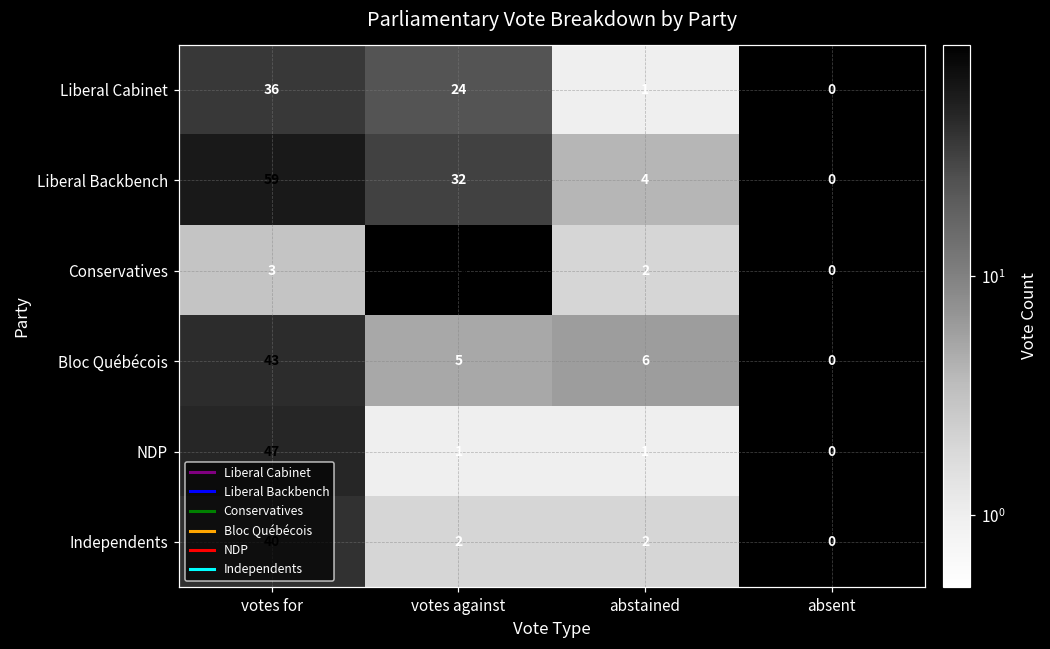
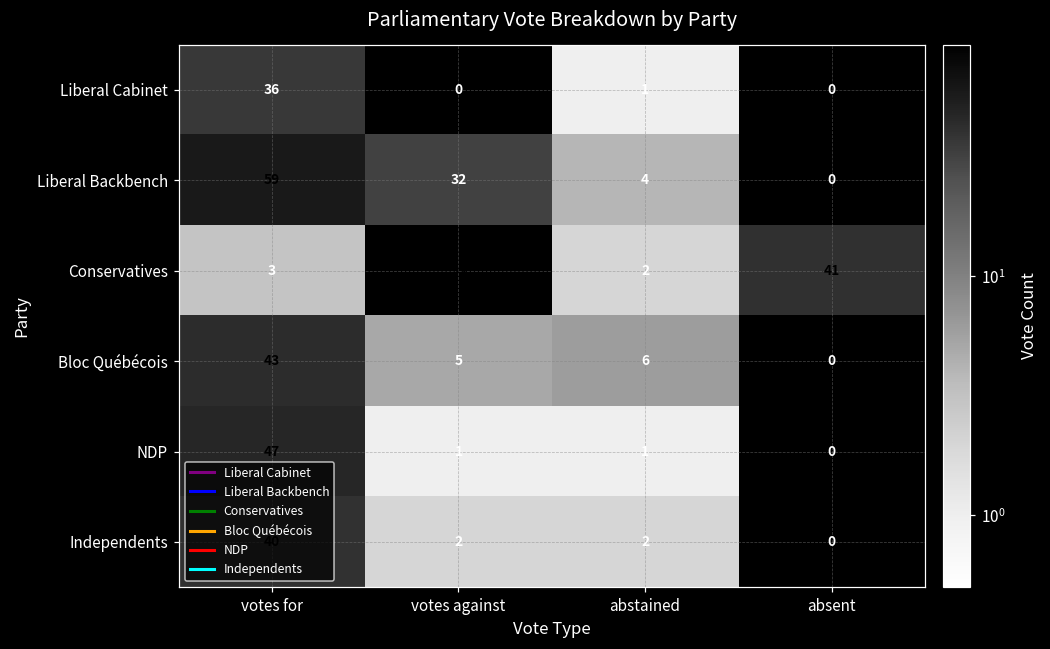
Liberal Cabinet, votes against: 24 -> 0
Conservatives, absent: 0 -> 41
